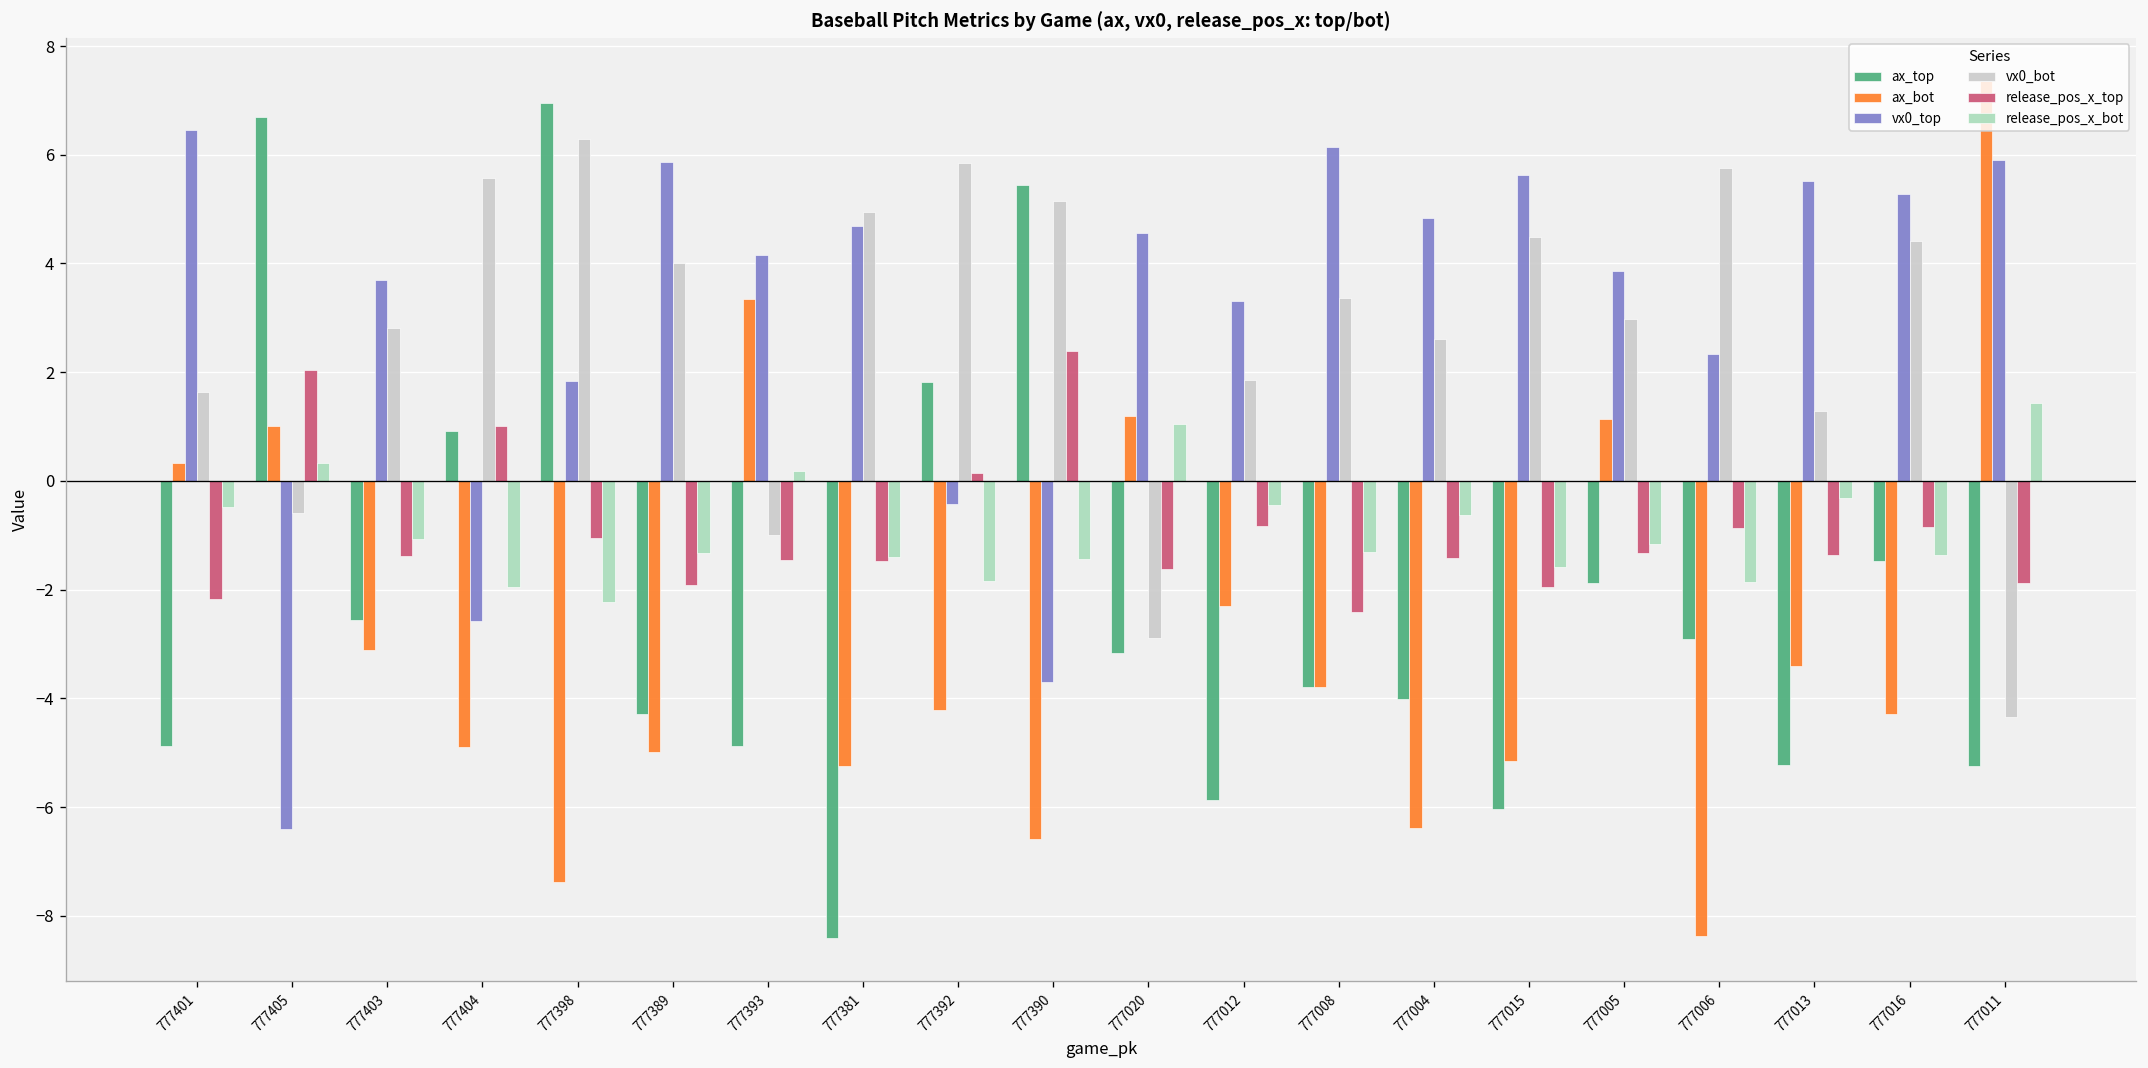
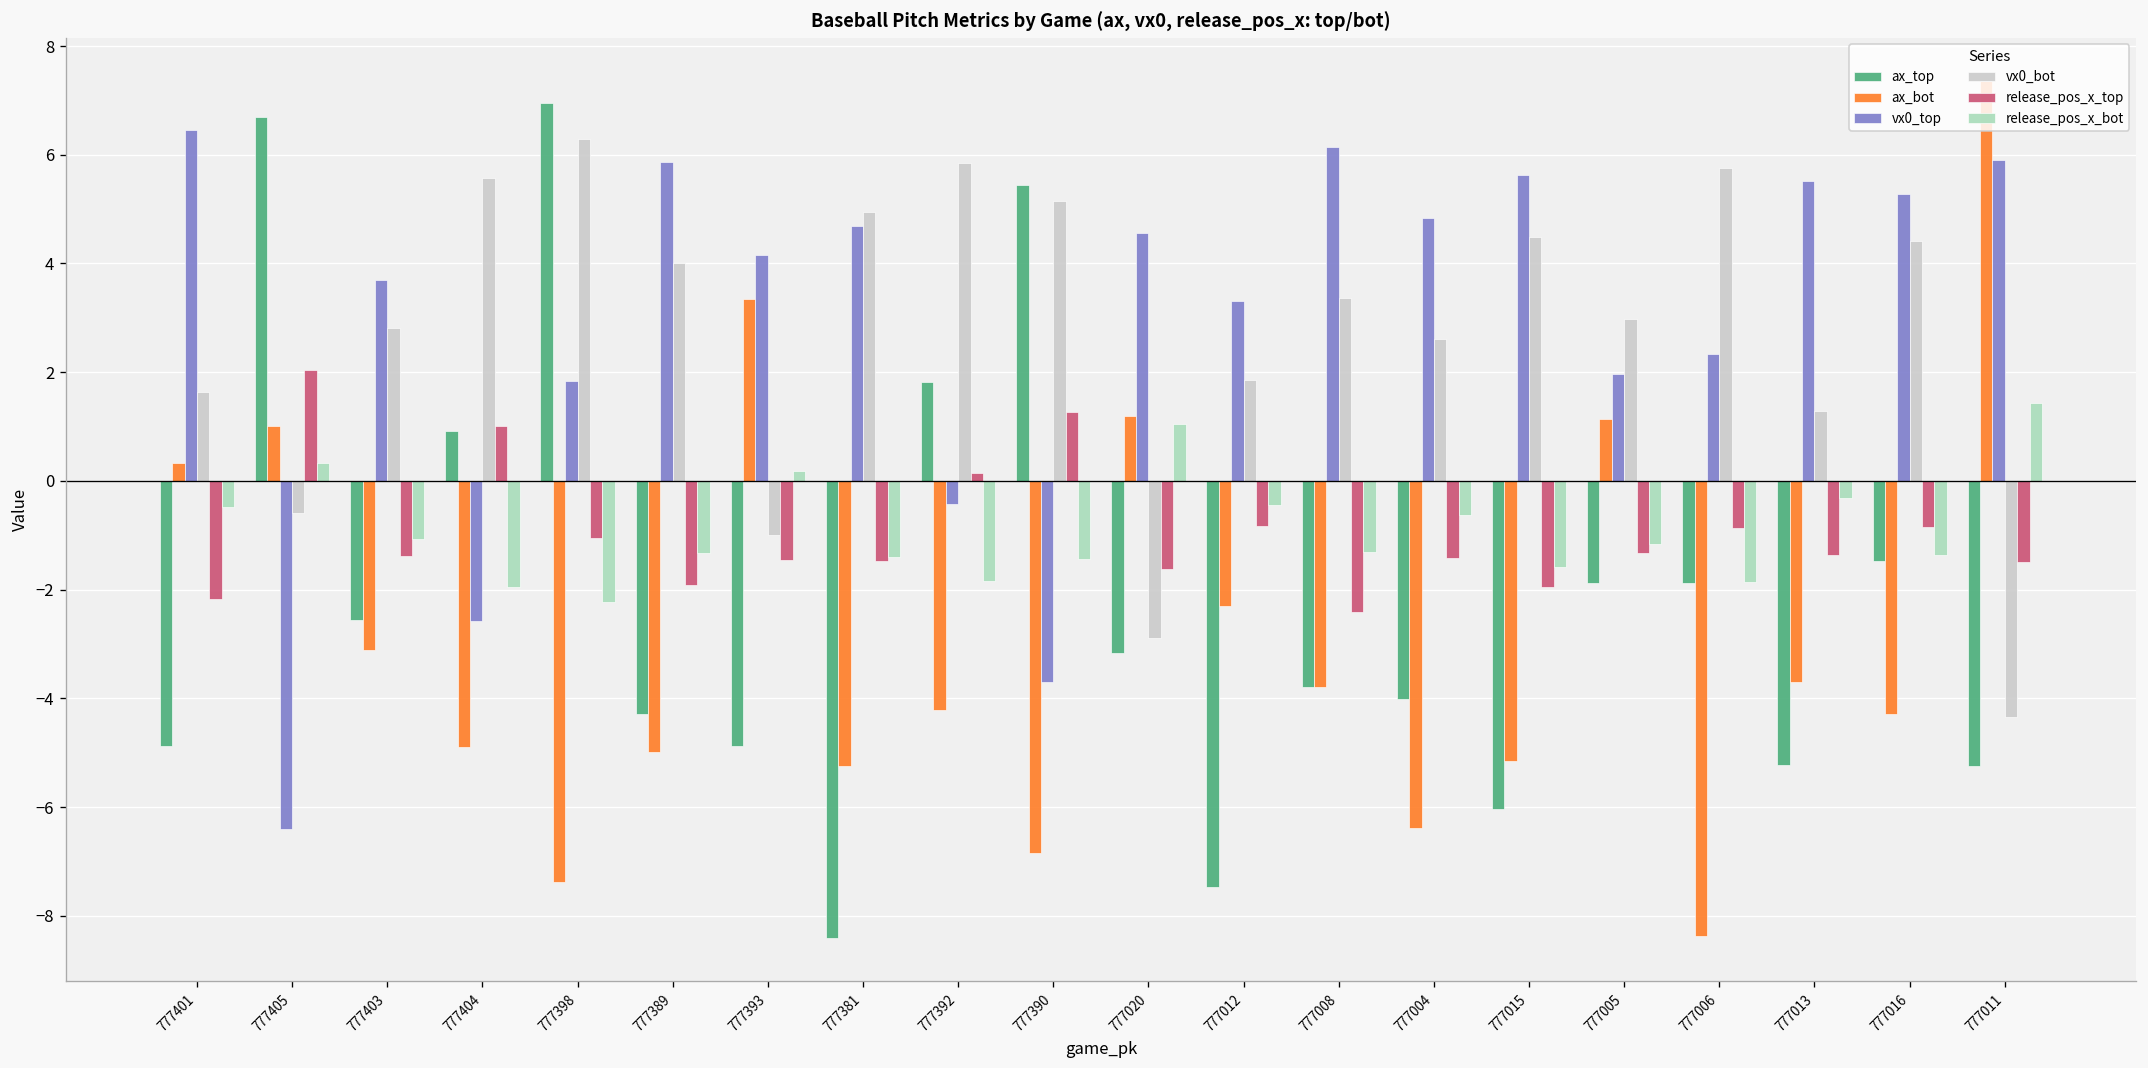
ax_bot, 777390: -6.6 -> -6.9
release_pos_x_top, 777390: 2.4 -> 1.3
ax_top, 777012: -5.9 -> -7.5
vx0_top, 777005: 3.9 -> 2.0
ax_top, 777006: -2.9 -> -1.9
ax_bot, 777013: -3.4 -> -3.7
release_pos_x_top, 777011: -1.9 -> -1.5
